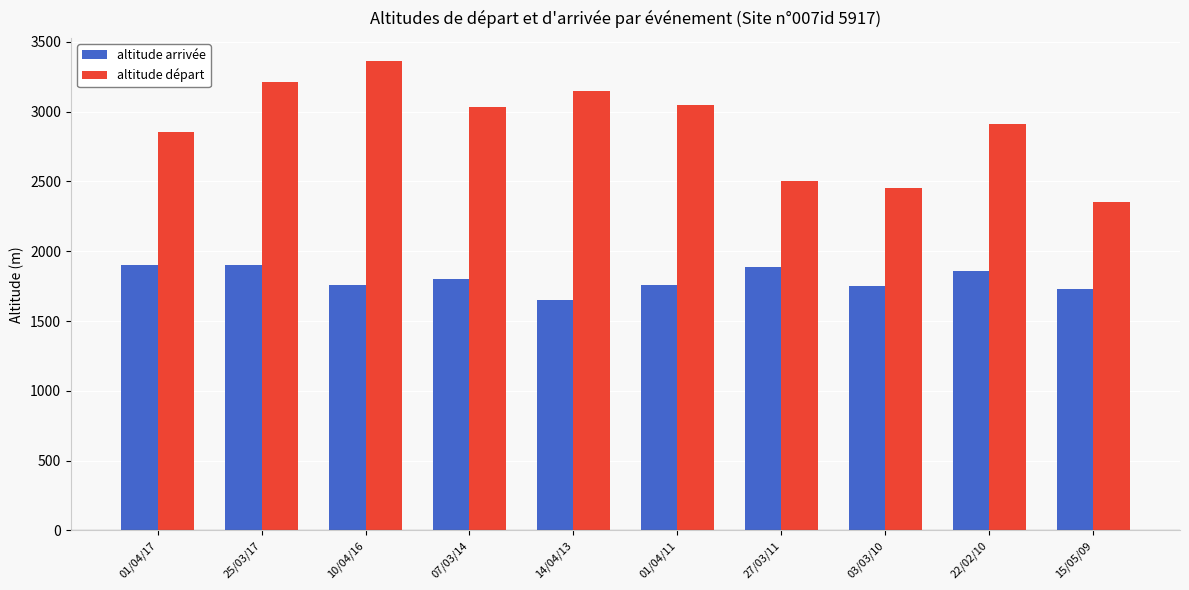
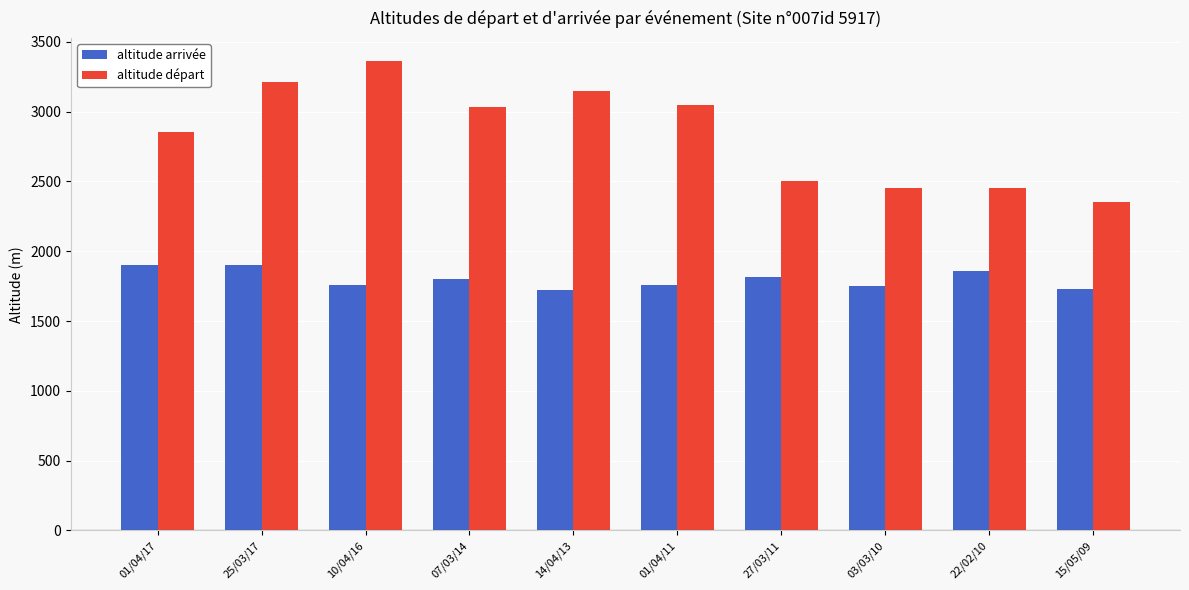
altitude arrivée, 14/04/13: 1650 -> 1720
altitude arrivée, 27/03/11: 1890 -> 1820
altitude départ, 22/02/10: 2920 -> 2450
